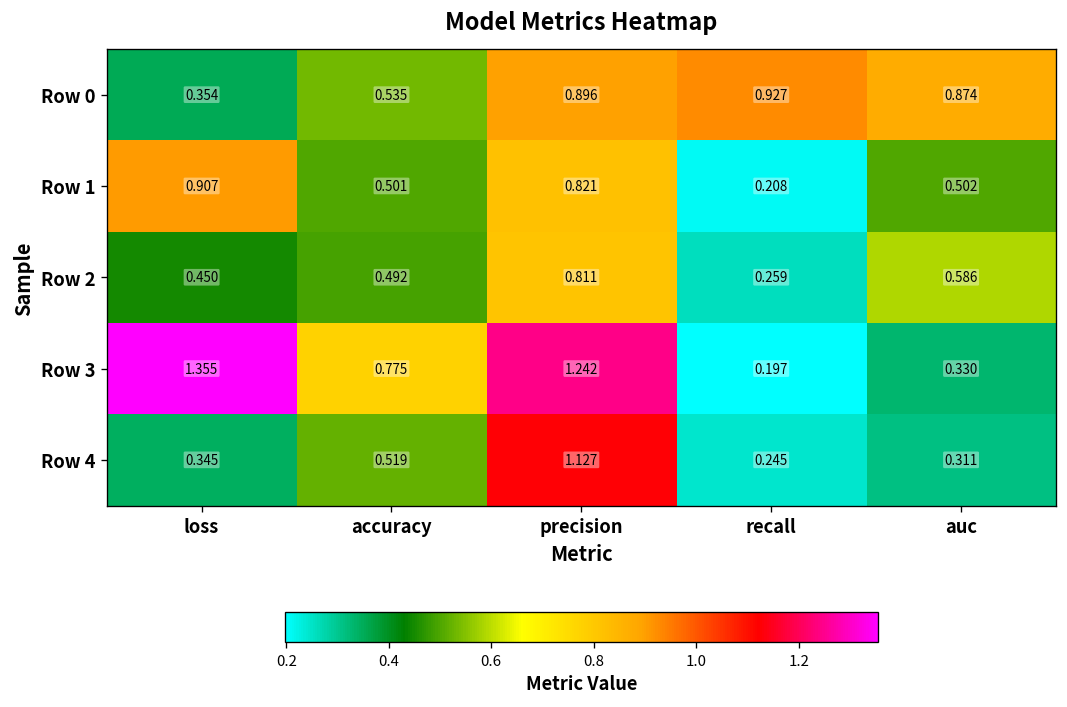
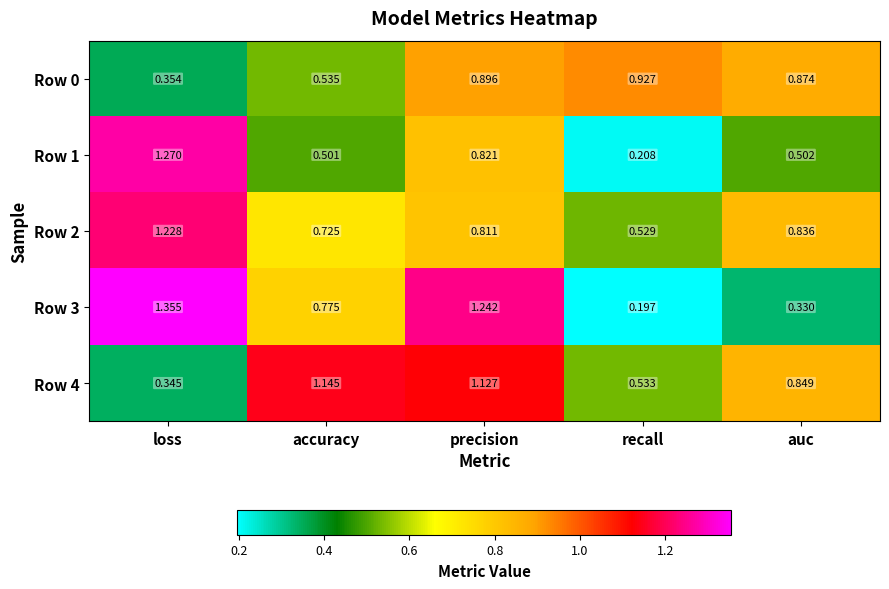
Row 1, loss: 0.907 -> 1.270
Row 2, loss: 0.450 -> 1.228
Row 2, accuracy: 0.492 -> 0.725
Row 2, recall: 0.259 -> 0.529
Row 2, auc: 0.586 -> 0.836
Row 4, accuracy: 0.519 -> 1.145
Row 4, recall: 0.245 -> 0.533
Row 4, auc: 0.311 -> 0.849
